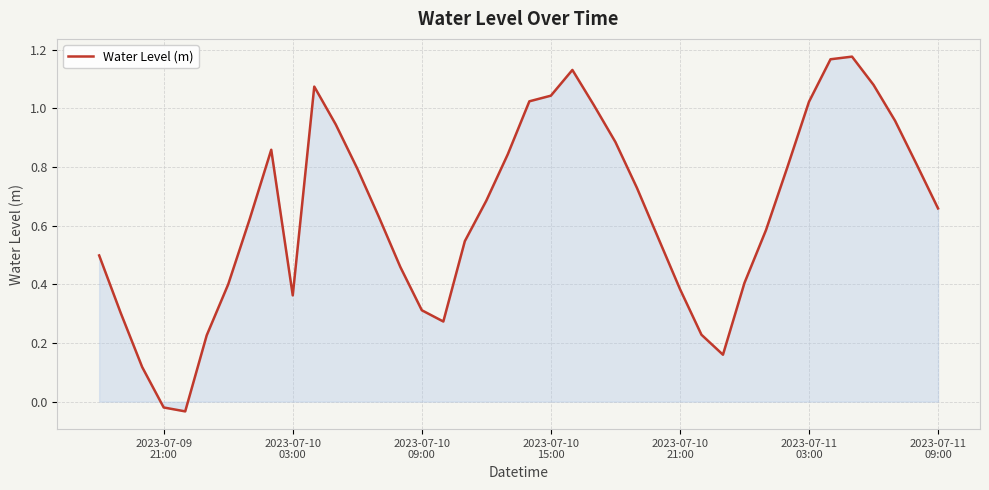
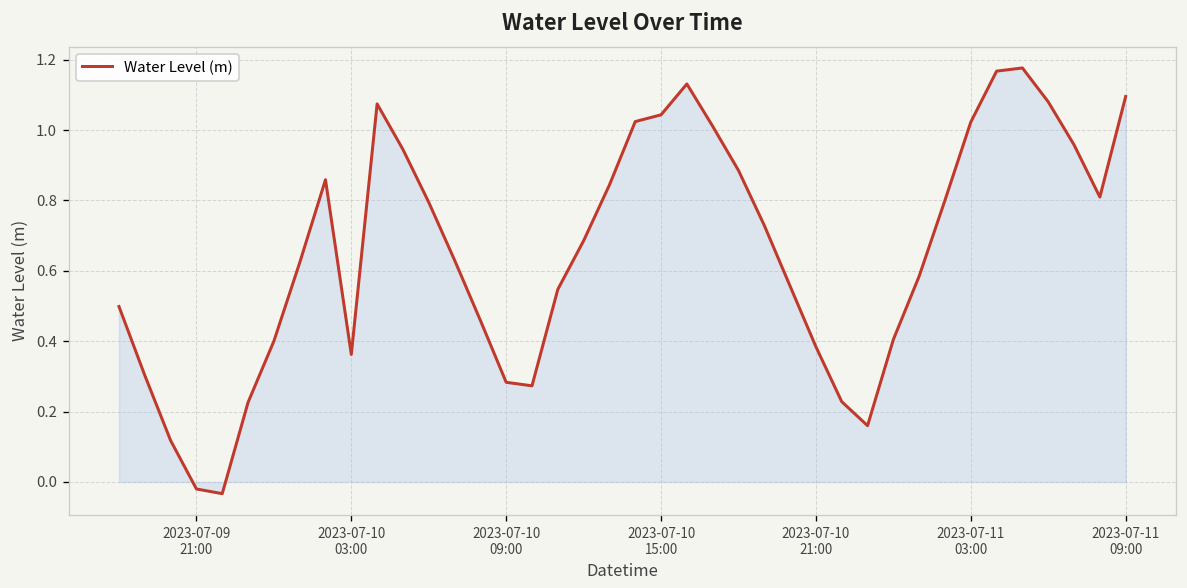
Water Level (m), 2023-07-10 09:00: 0.31 -> 0.28
Water Level (m), 2023-07-11 09:00: 0.66 -> 1.10
